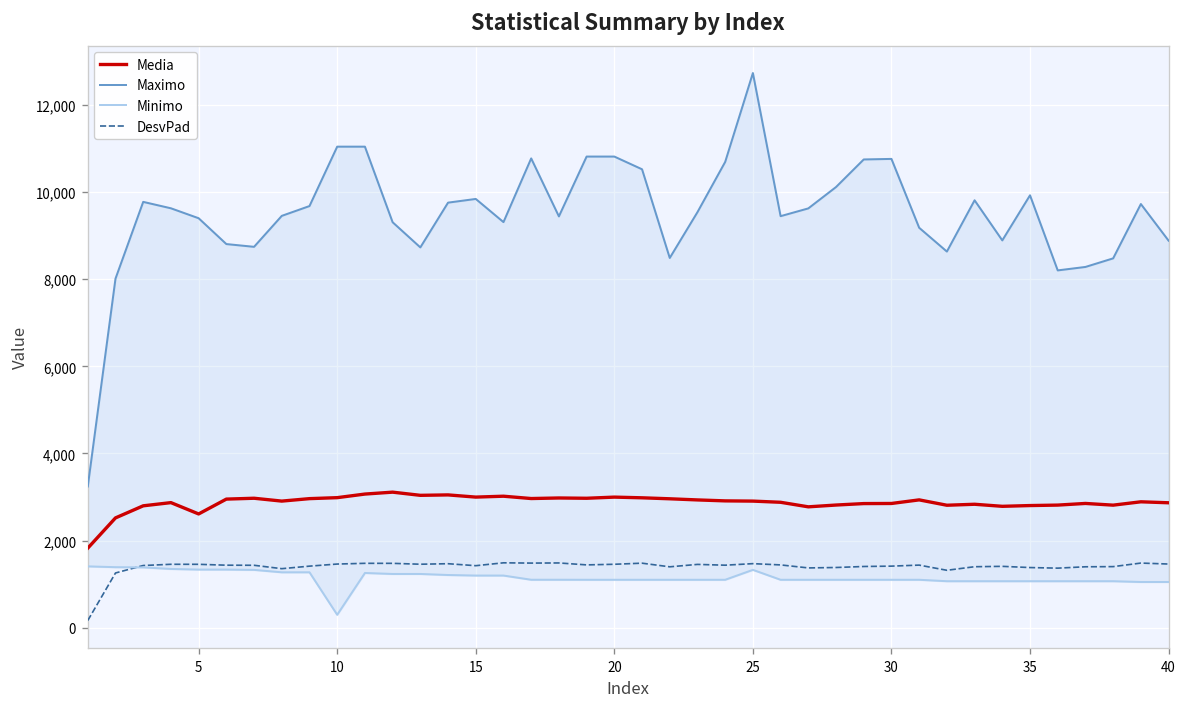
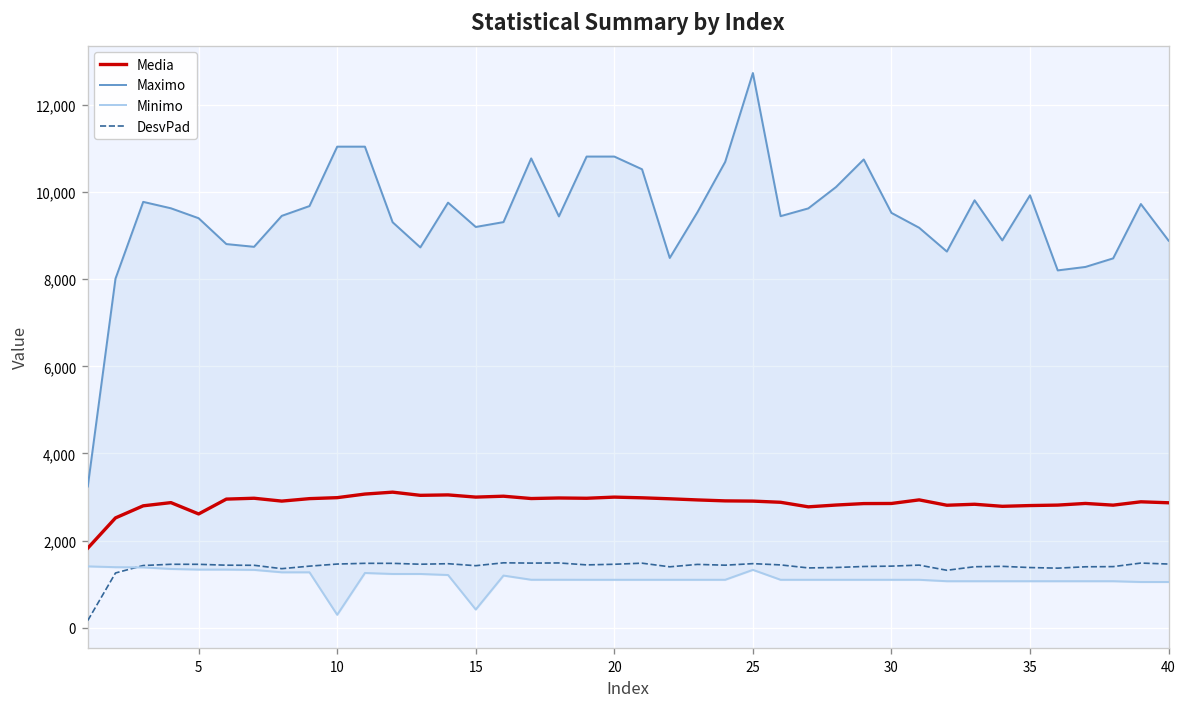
Maximo, 15: 9,800 -> 9,200
Minimo, 15: 1,200 -> 400
Maximo, 30: 10,800 -> 9,500
